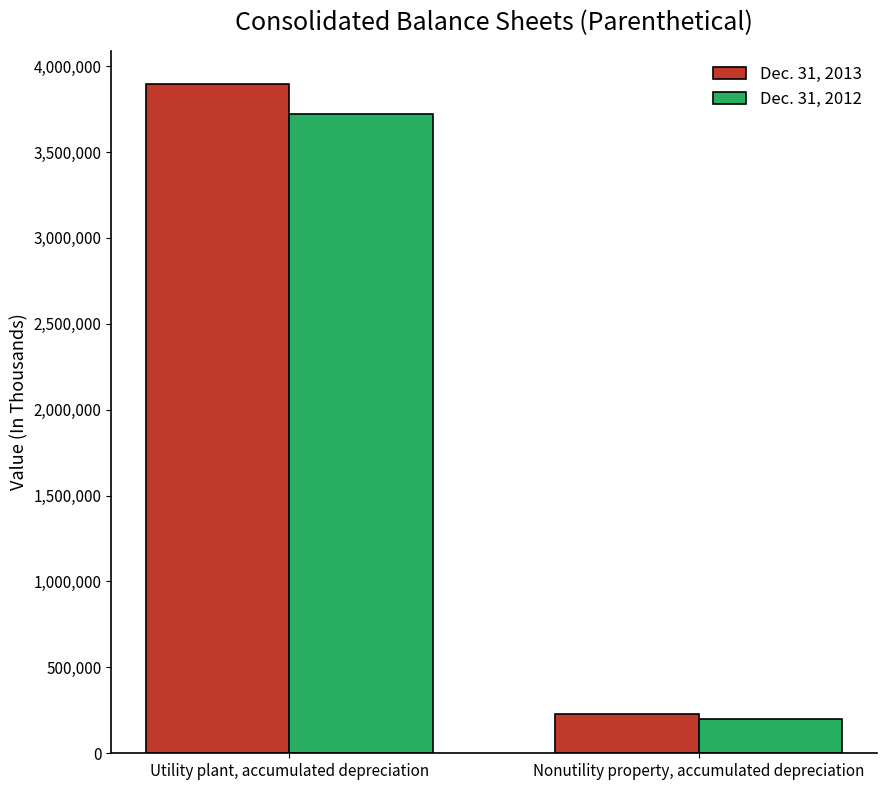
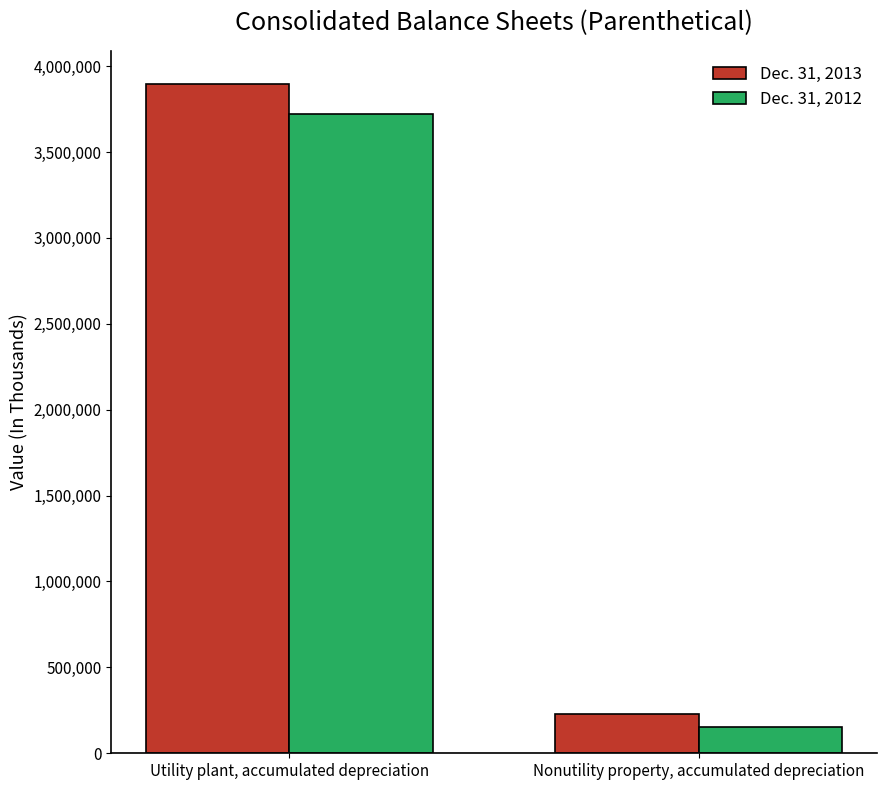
Dec. 31, 2012, Nonutility property, accumulated depreciation: 200,000 -> 150,000
